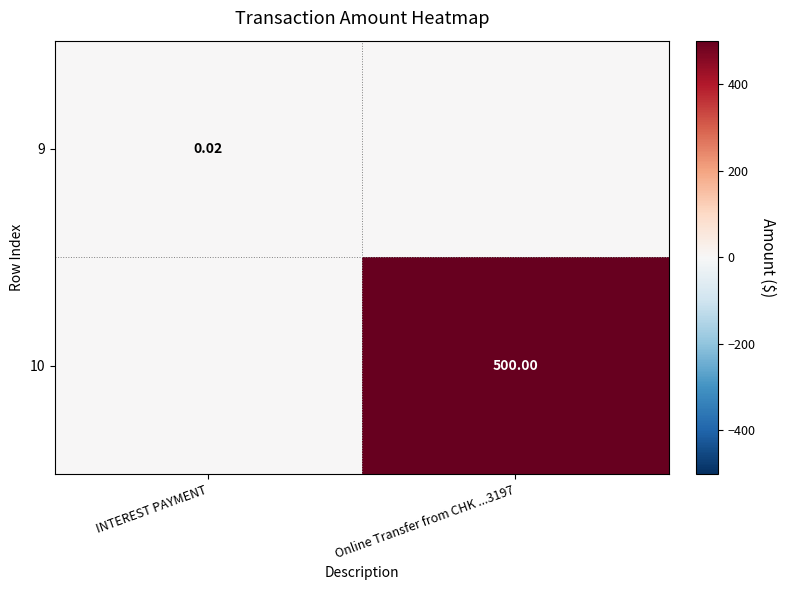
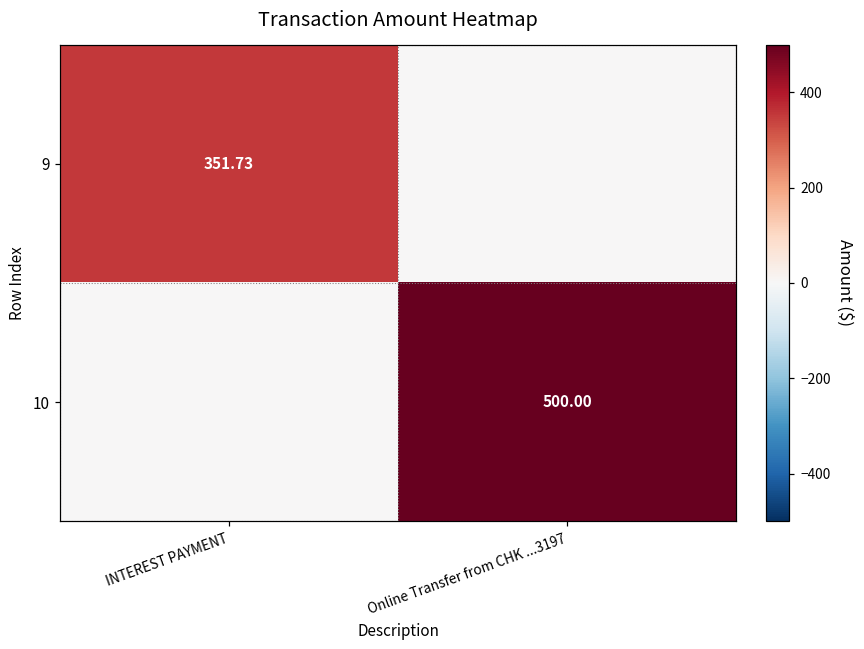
9, INTEREST PAYMENT: 0.02 -> 351.73
